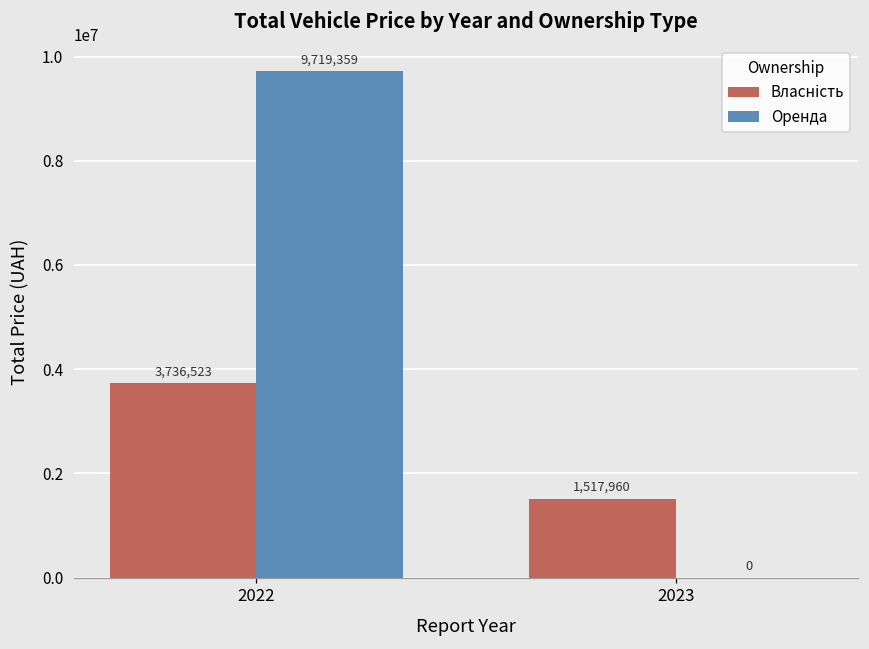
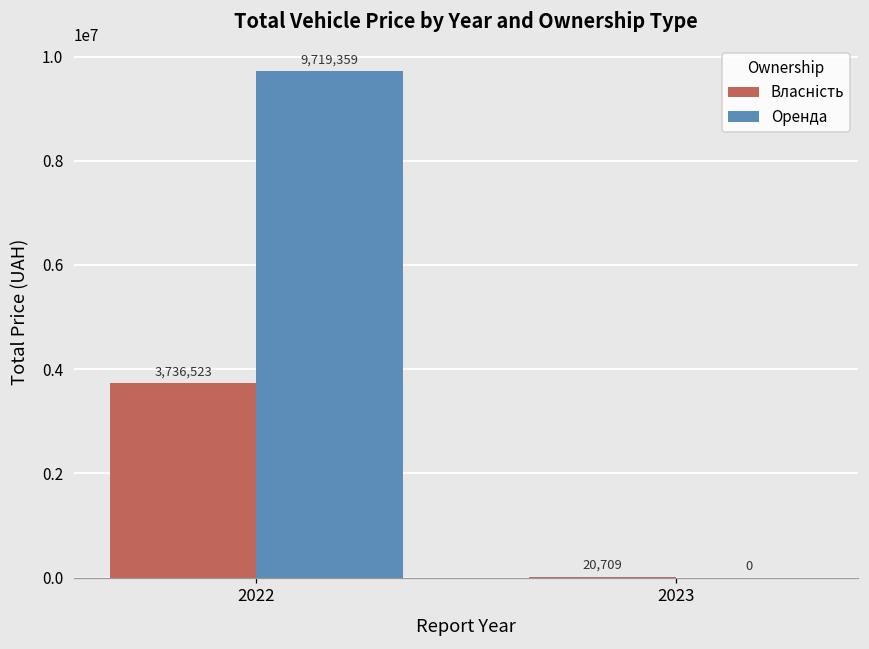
Власність, 2023: 1,517,960 -> 20,709
